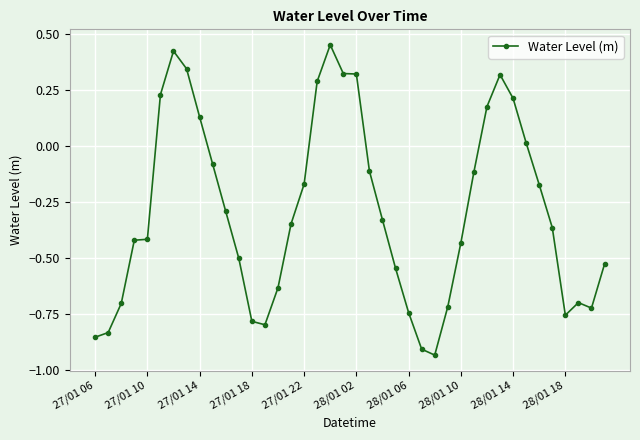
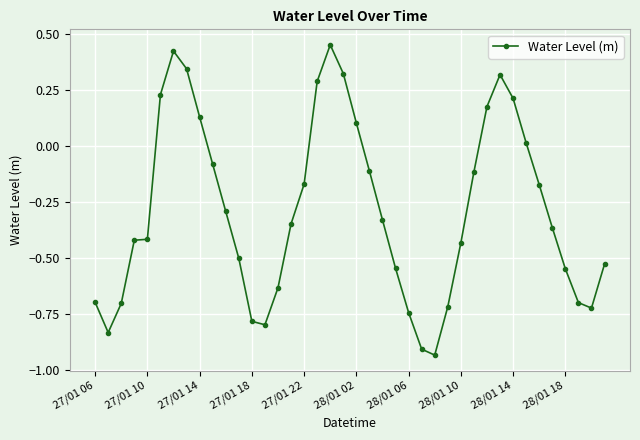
27/01 06: -0.85 -> -0.70
28/01 02: 0.32 -> 0.10
28/01 18: -0.75 -> -0.55
